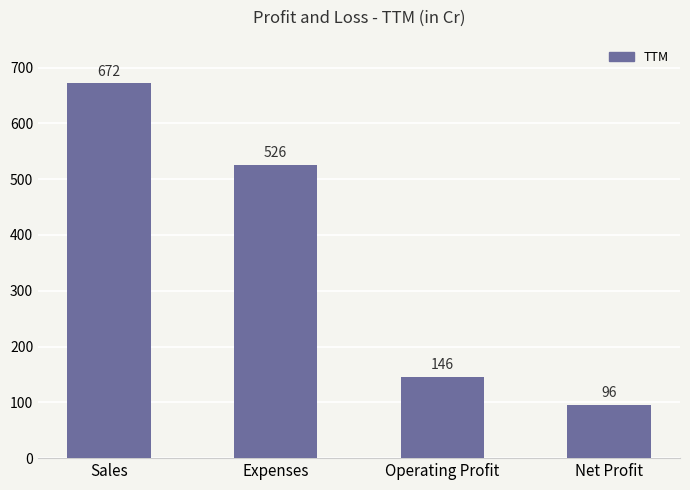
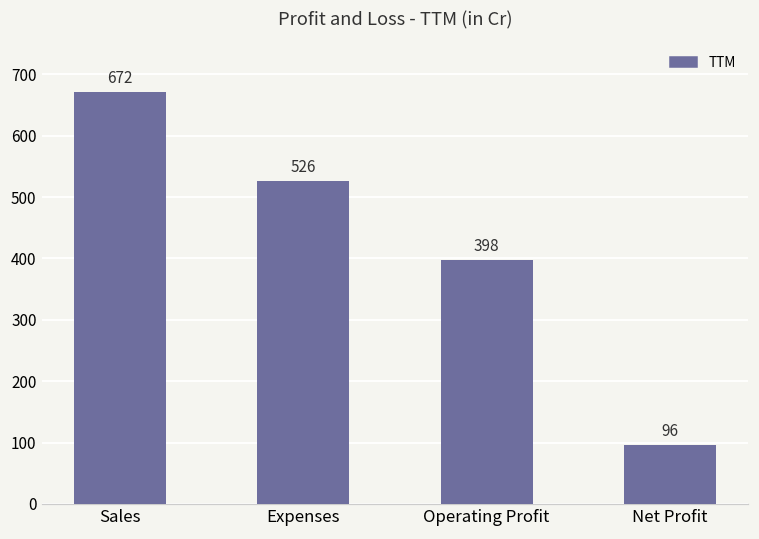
Operating Profit: 146 -> 398
